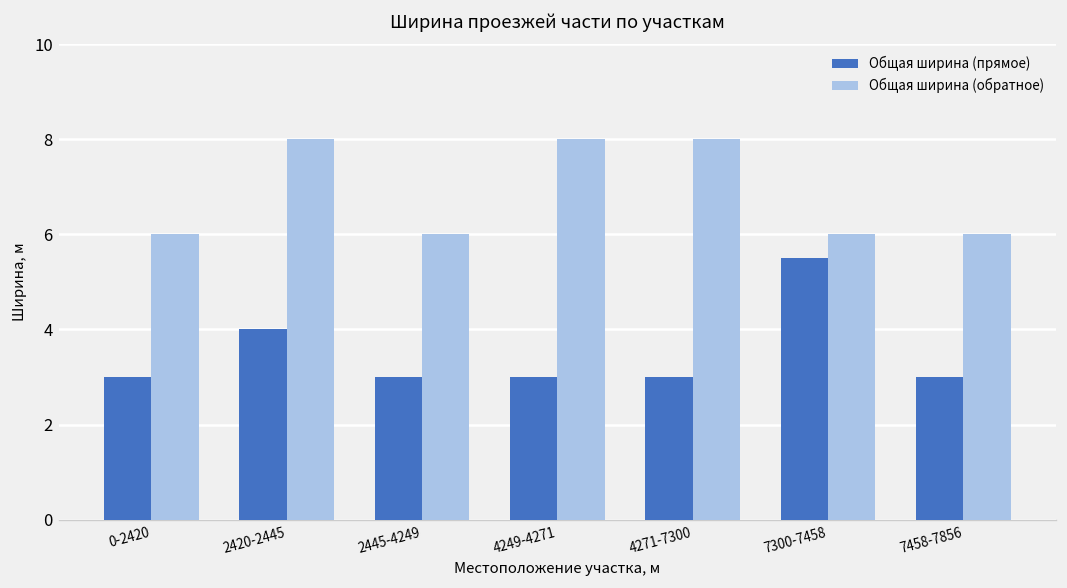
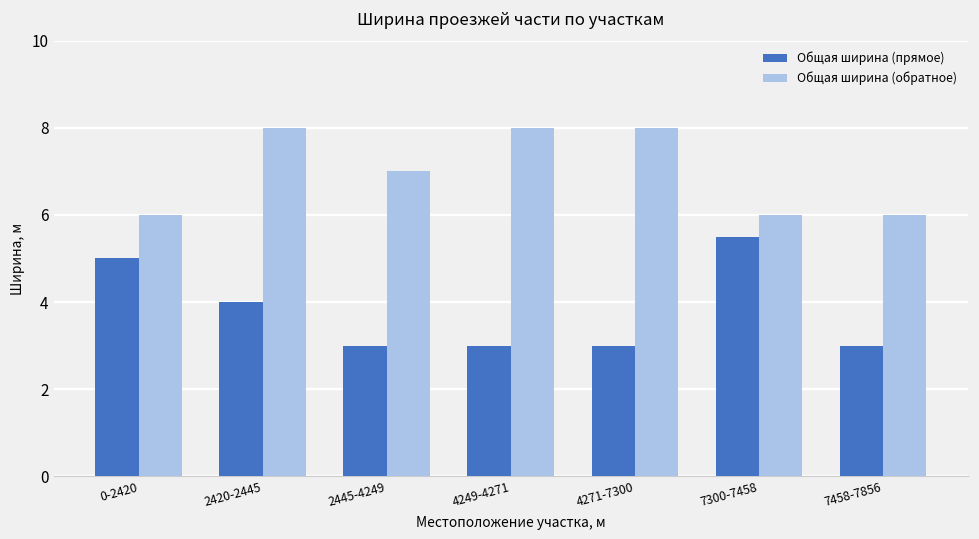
Общая ширина (прямое), 0-2420: 3 -> 5
Общая ширина (обратное), 2445-4249: 6 -> 7
